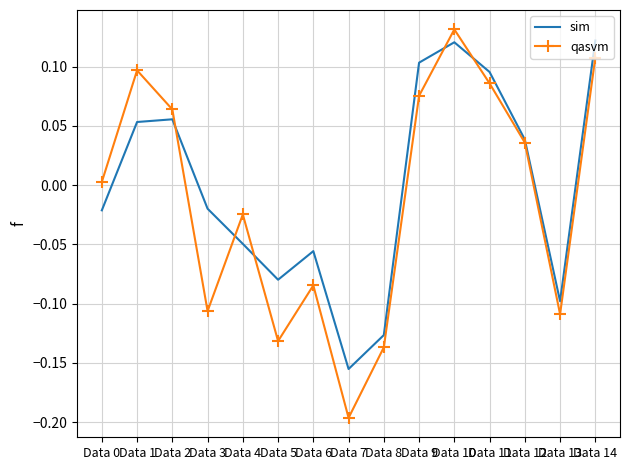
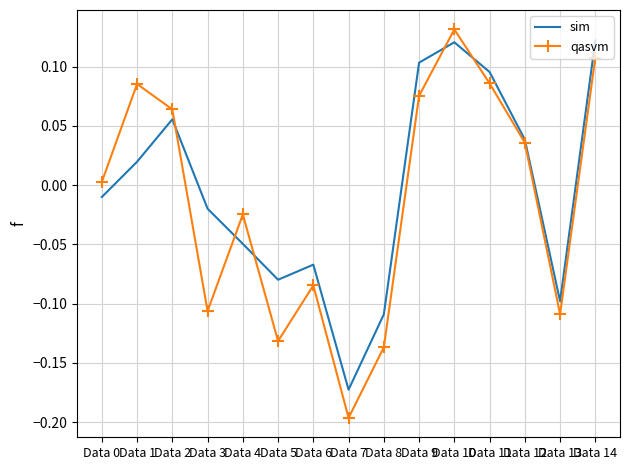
sim, Data 0: -0.021 -> -0.010
sim, Data 1: 0.053 -> 0.020
qasvm, Data 1: 0.097 -> 0.085
sim, Data 6: -0.056 -> -0.067
sim, Data 7: -0.155 -> -0.173
sim, Data 8: -0.126 -> -0.109
